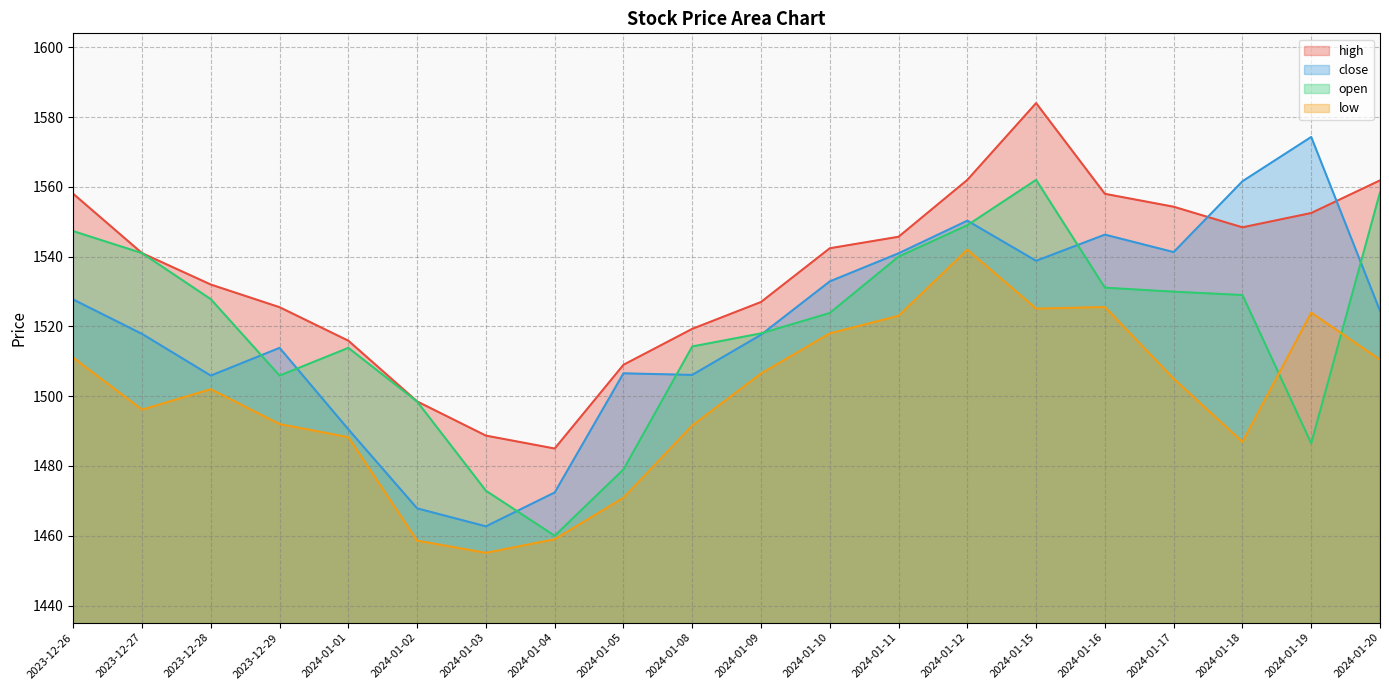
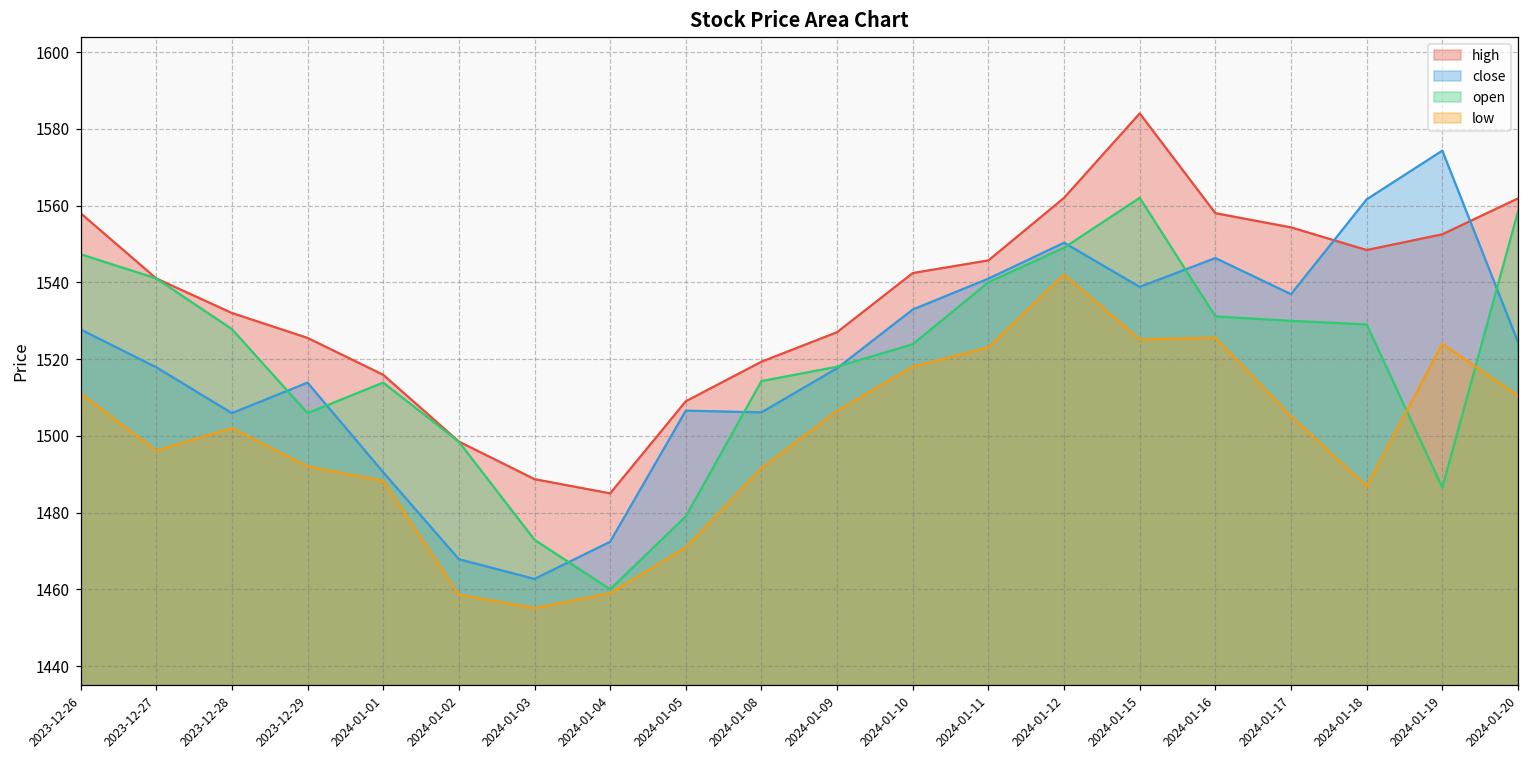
close, 2024-01-17: 1541 -> 1537
